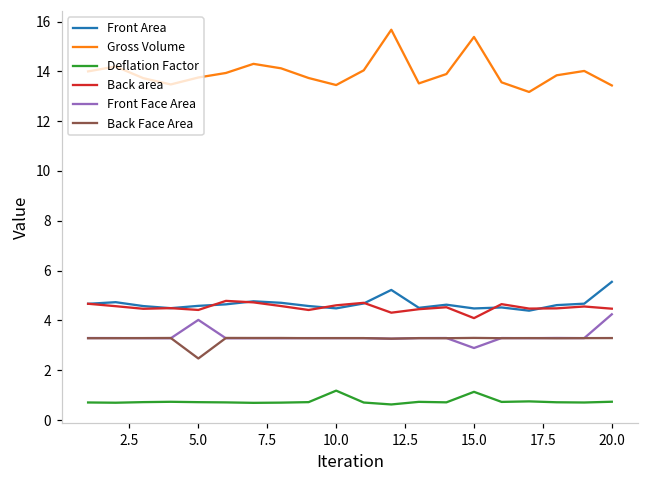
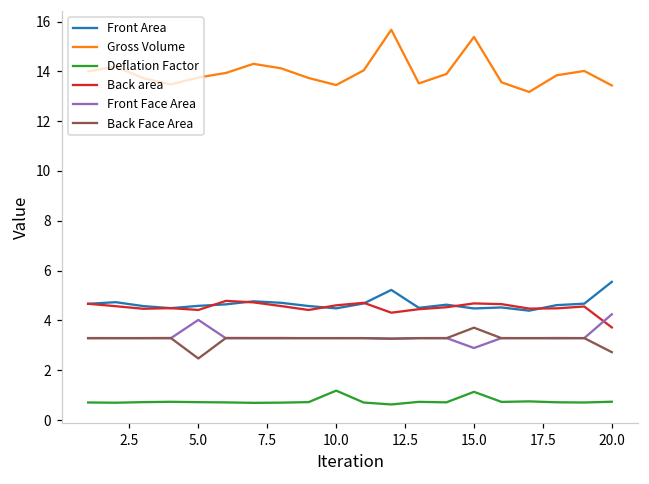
Back area, 15.0: 4.1 -> 4.7
Back Face Area, 15.0: 3.3 -> 3.7
Back area, 20.0: 4.5 -> 3.7
Back Face Area, 20.0: 3.3 -> 2.7
